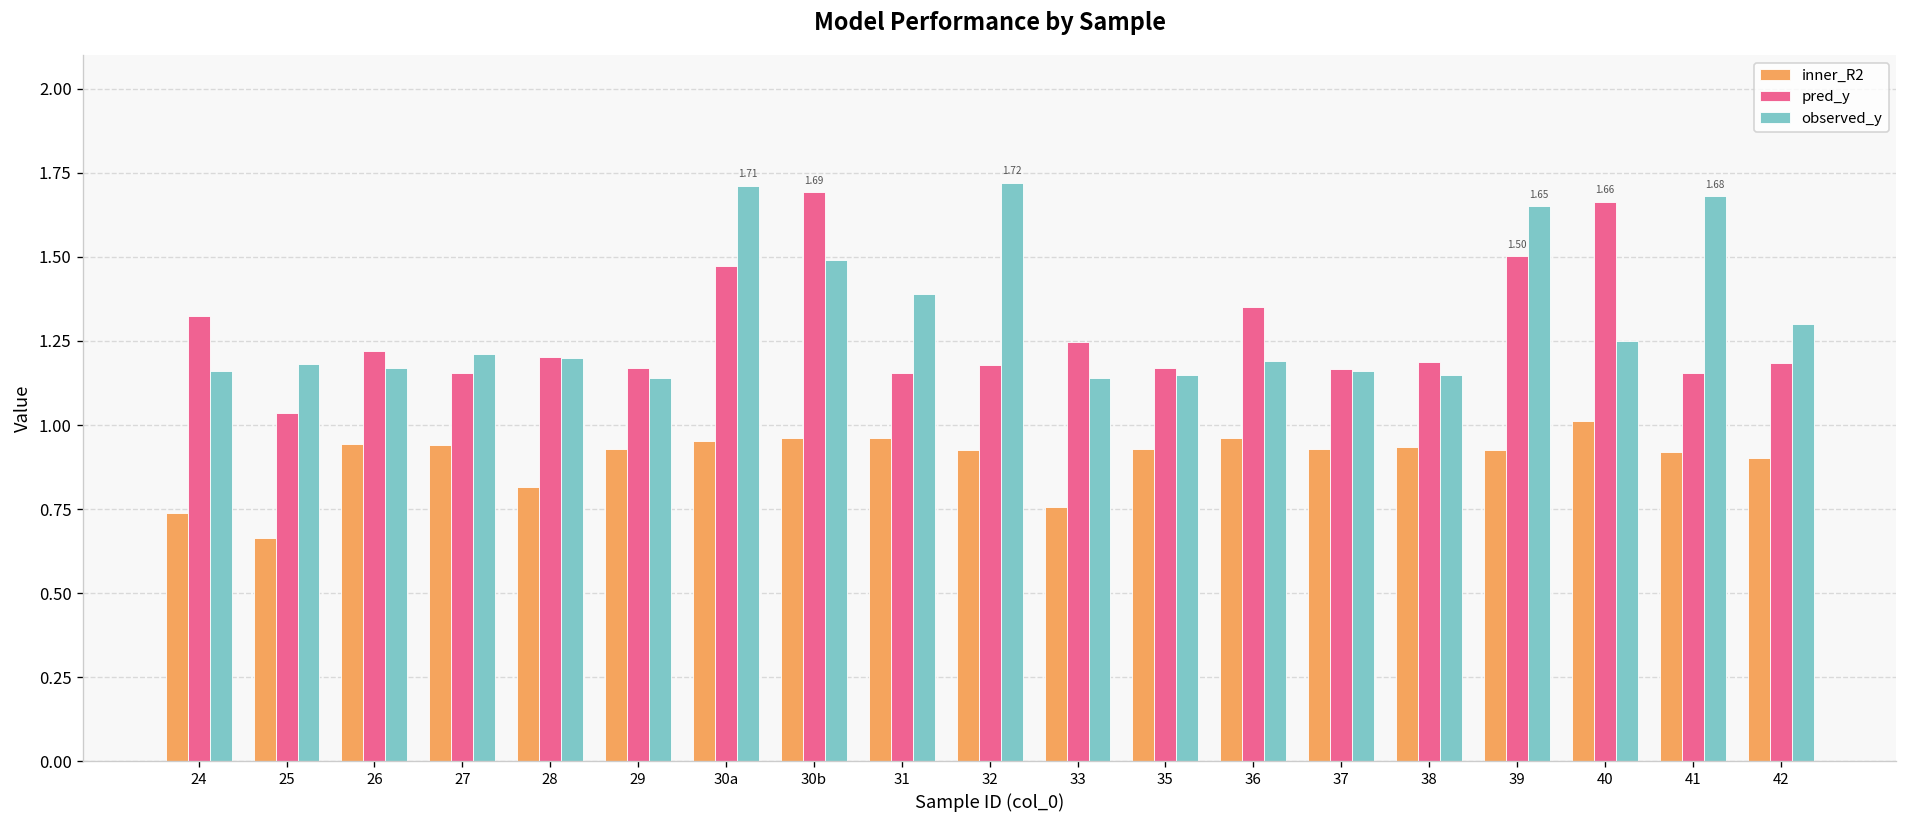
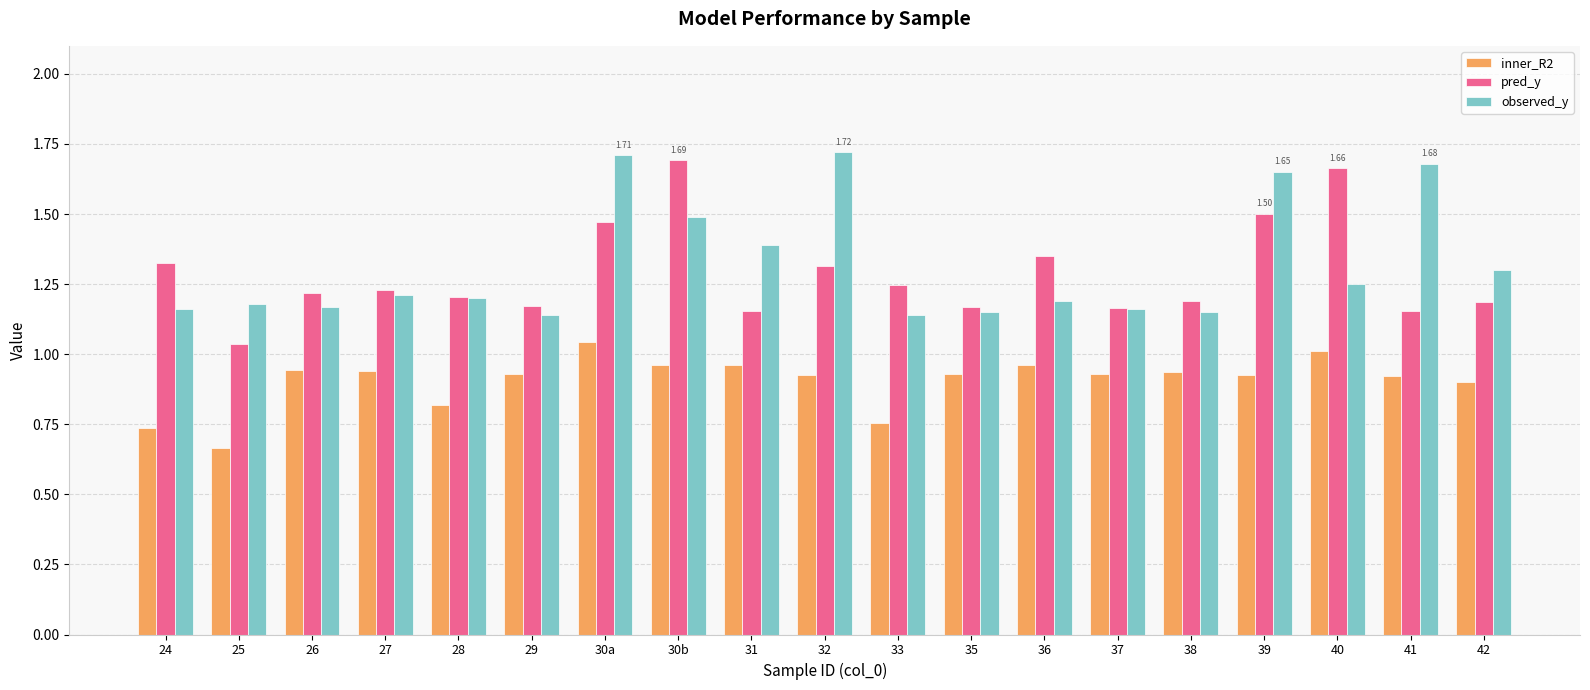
pred_y, 27: 1.16 -> 1.23
inner_R2, 30a: 0.95 -> 1.04
pred_y, 32: 1.18 -> 1.31
